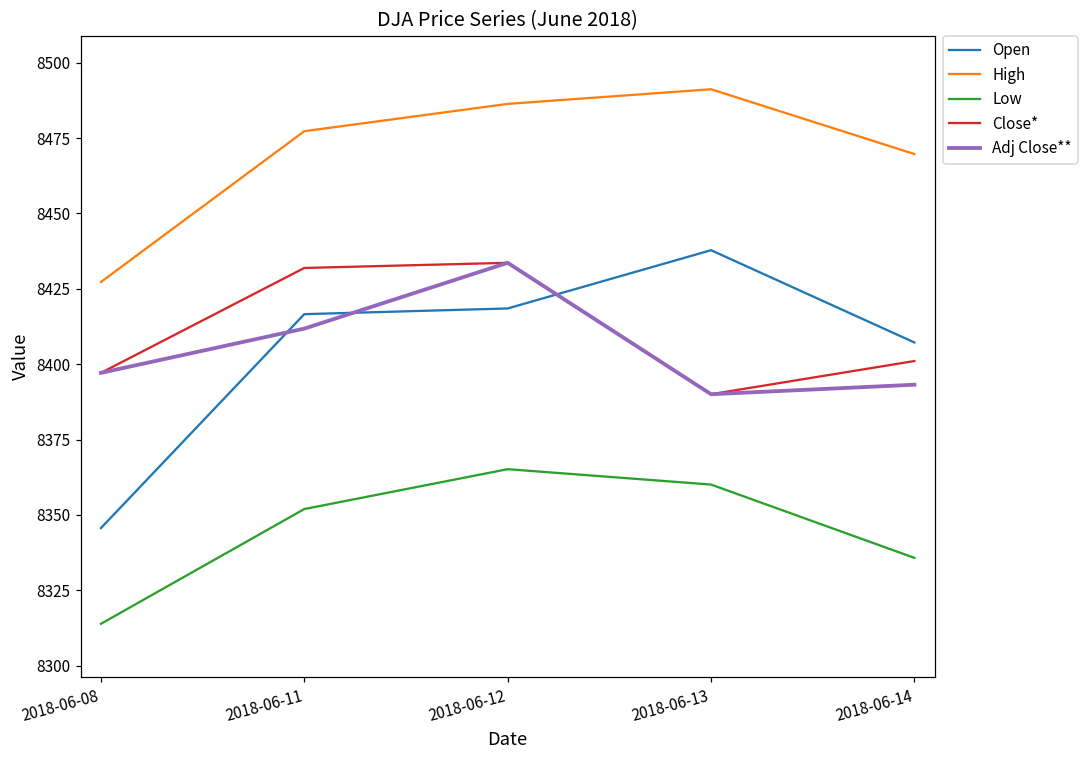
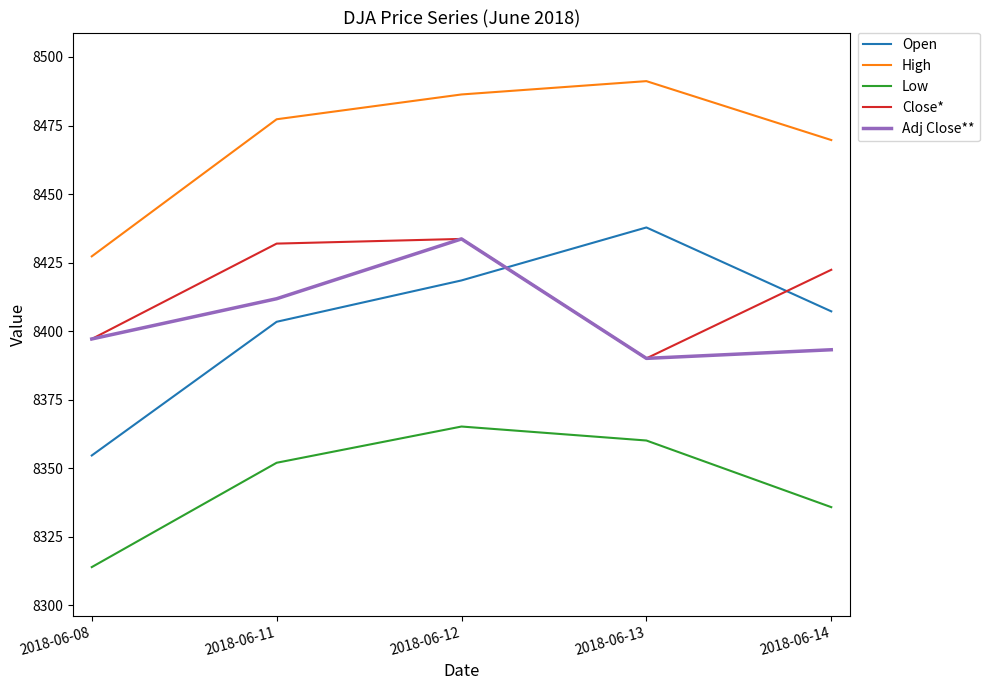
Open, 2018-06-08: 8346 -> 8355
Open, 2018-06-11: 8417 -> 8403
Close*, 2018-06-14: 8401 -> 8422
